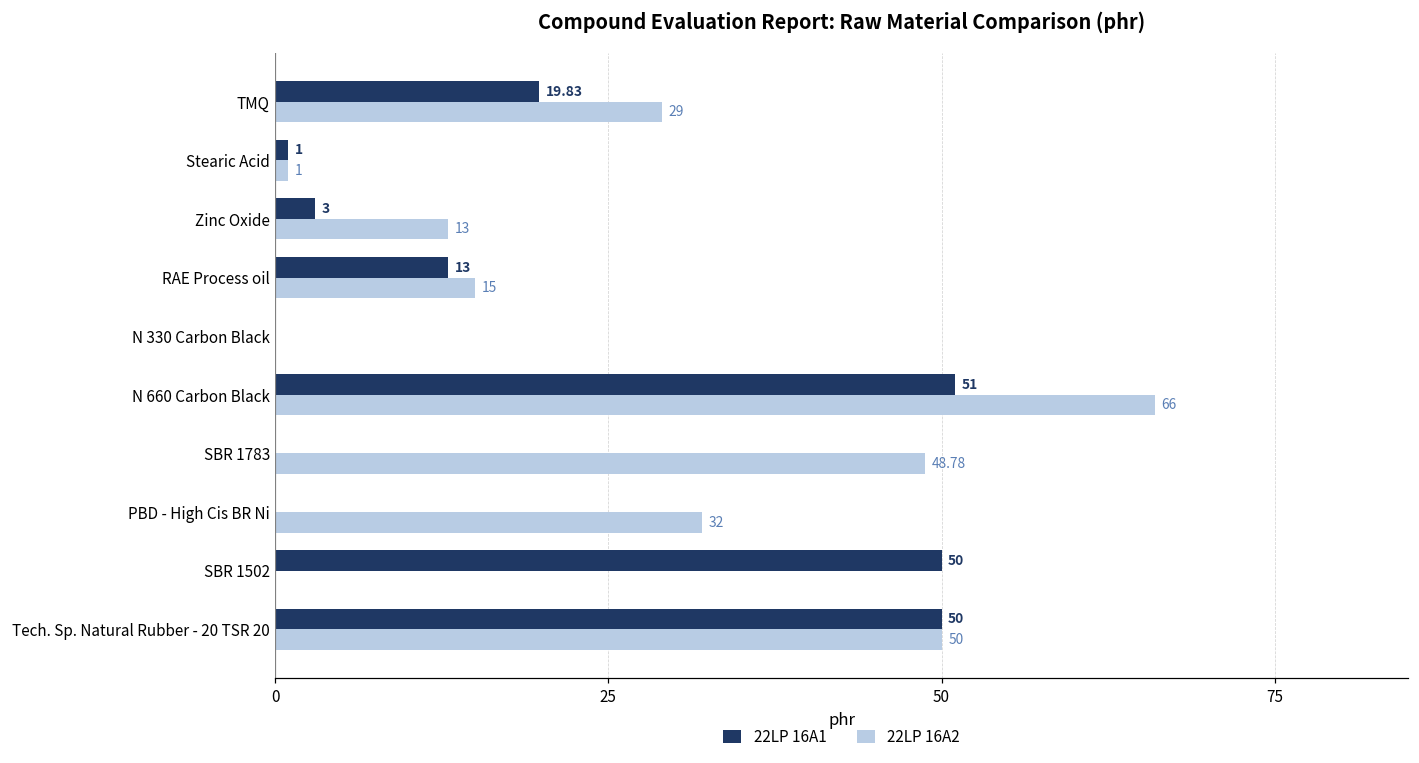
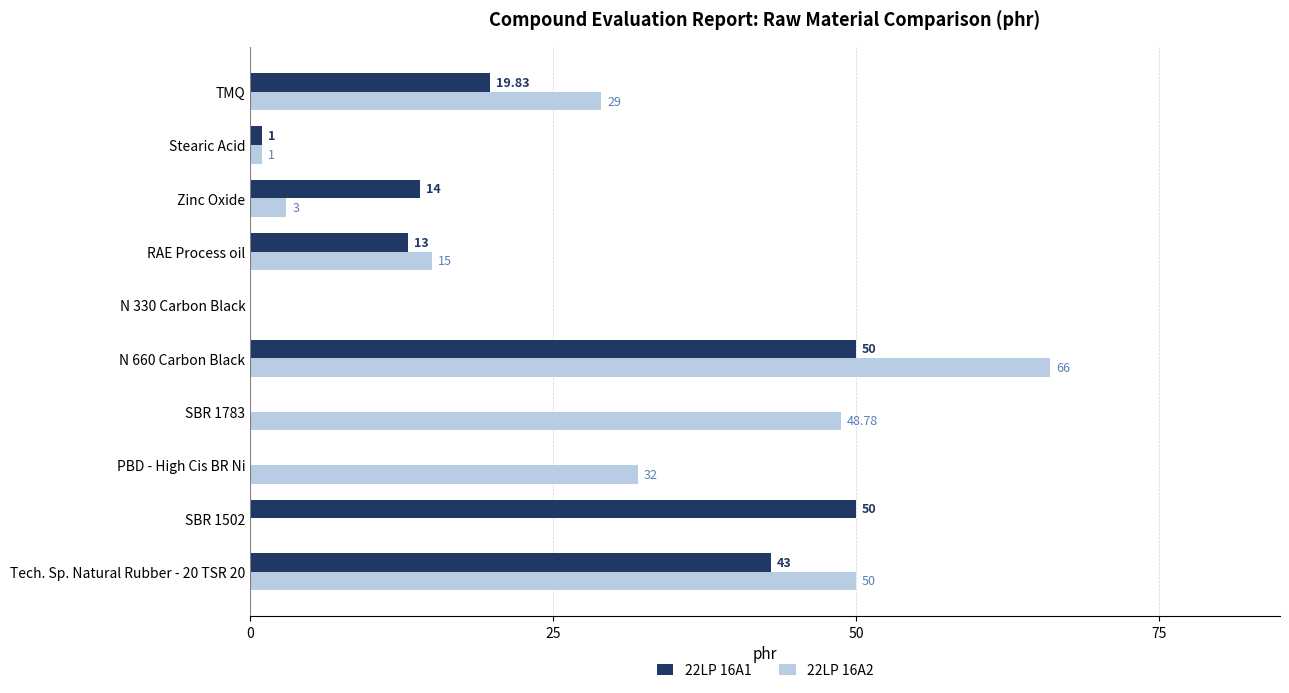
22LP 16A1, Zinc Oxide: 3 -> 14
22LP 16A2, Zinc Oxide: 13 -> 3
22LP 16A1, N 660 Carbon Black: 51 -> 50
22LP 16A1, Tech. Sp. Natural Rubber - 20 TSR 20: 50 -> 43
